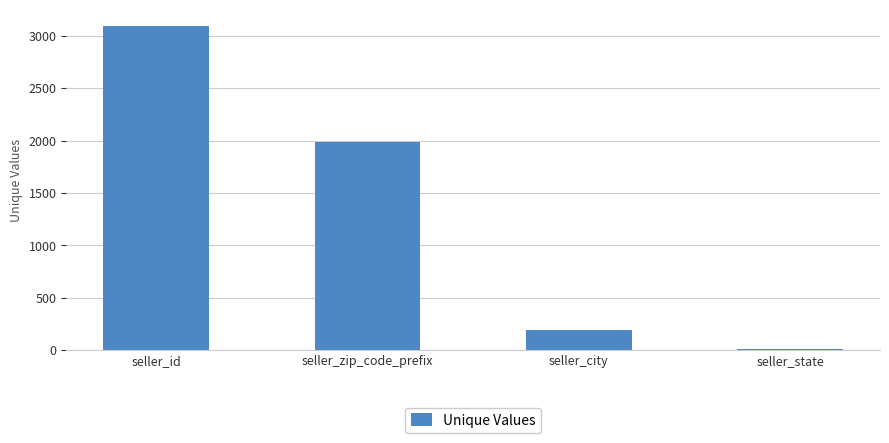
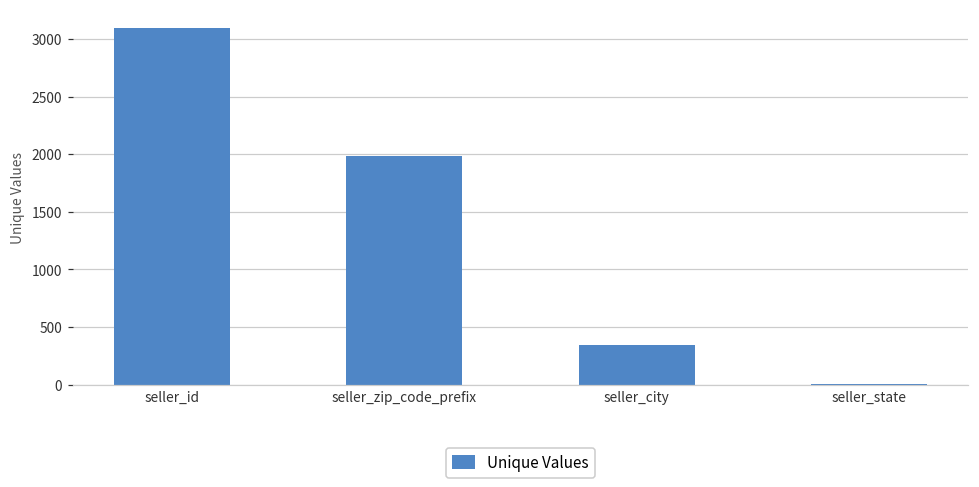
seller_city: 190 -> 340
